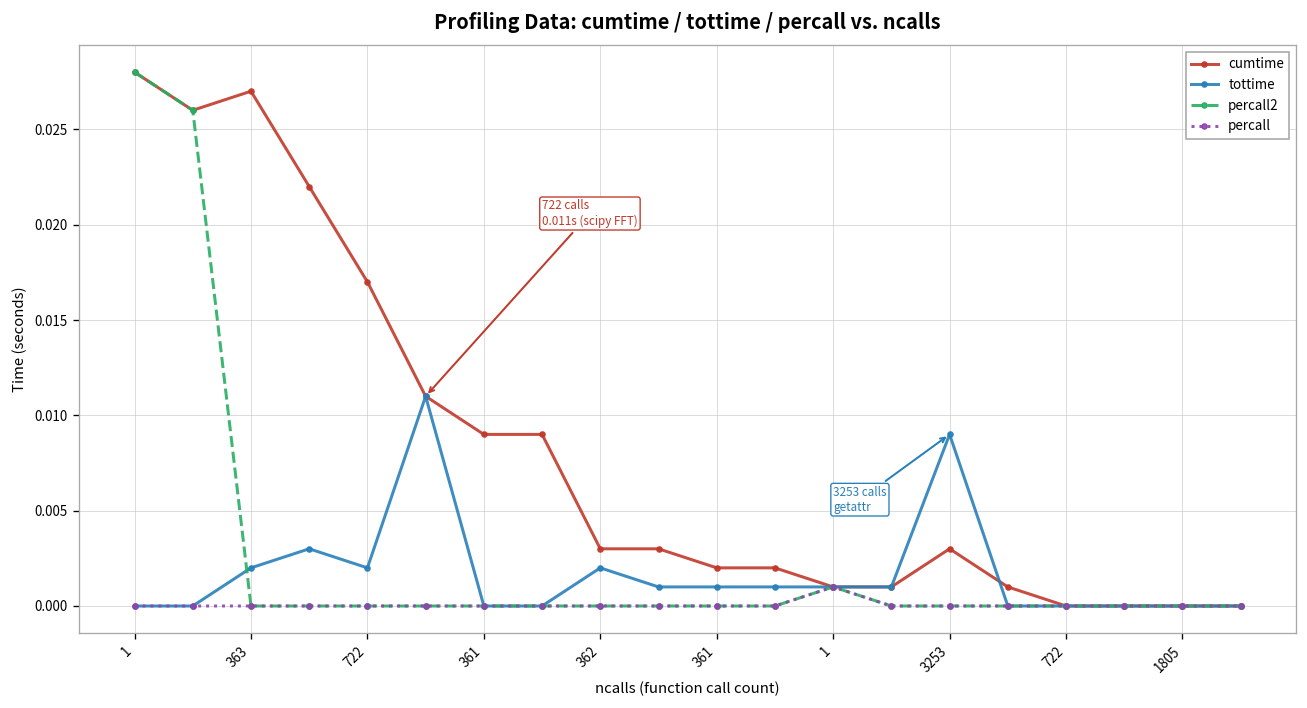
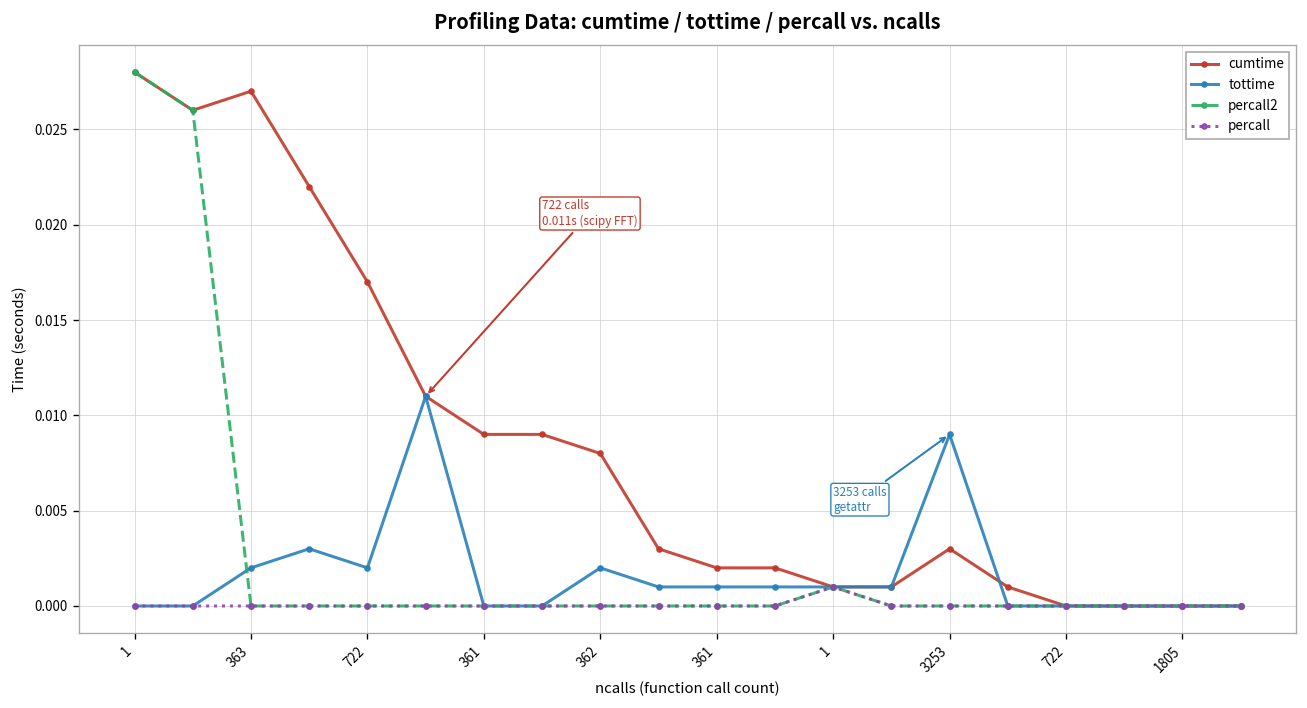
cumtime, 362: 0.003 -> 0.008
